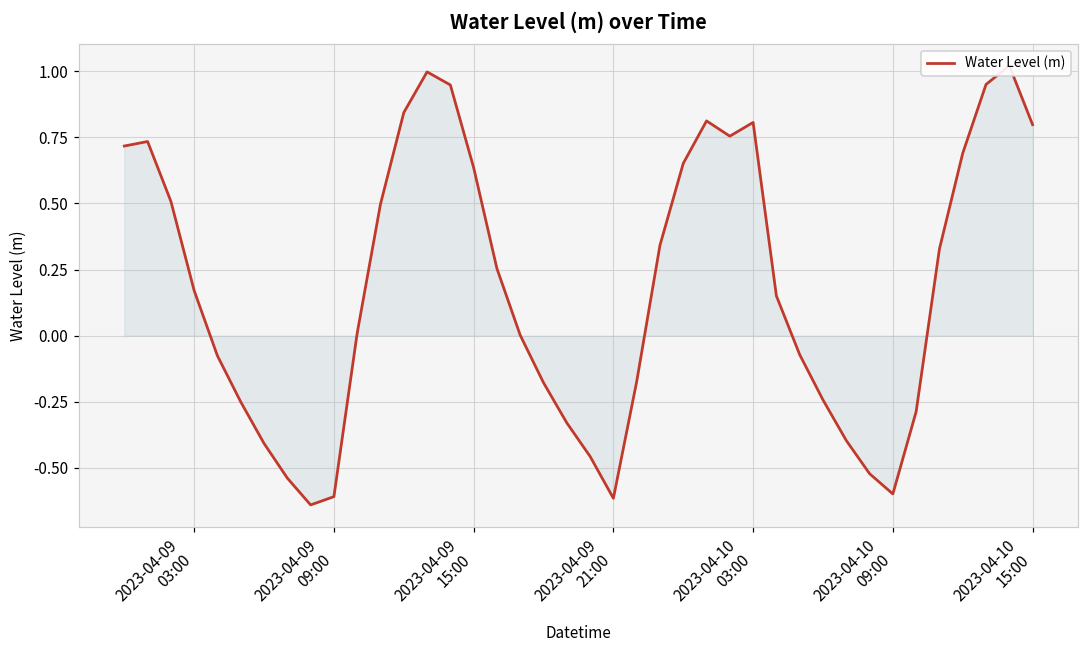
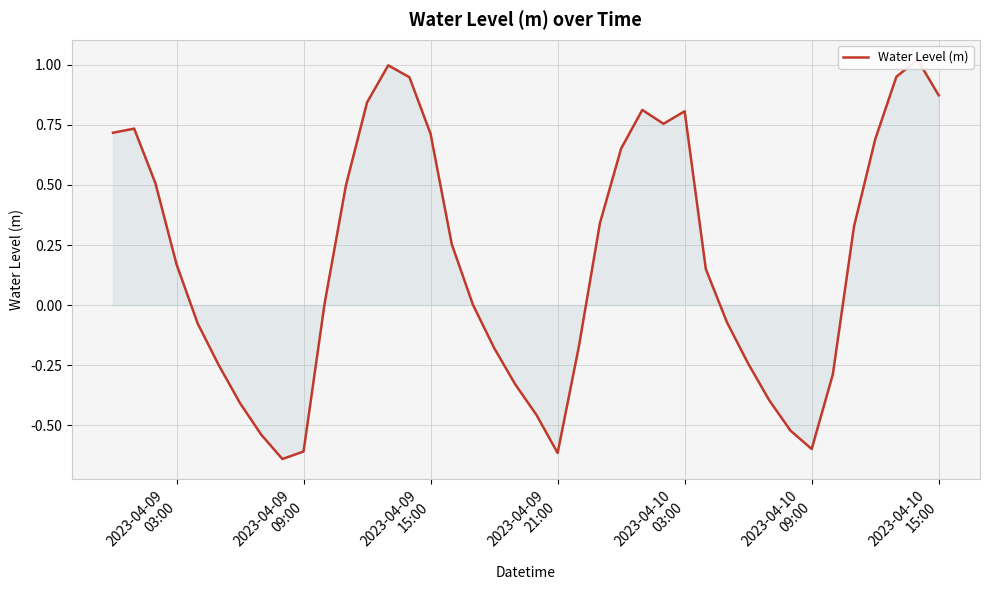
Water Level (m), 2023-04-09 15:00: 0.64 -> 0.71
Water Level (m), 2023-04-10 15:00: 0.80 -> 0.87
